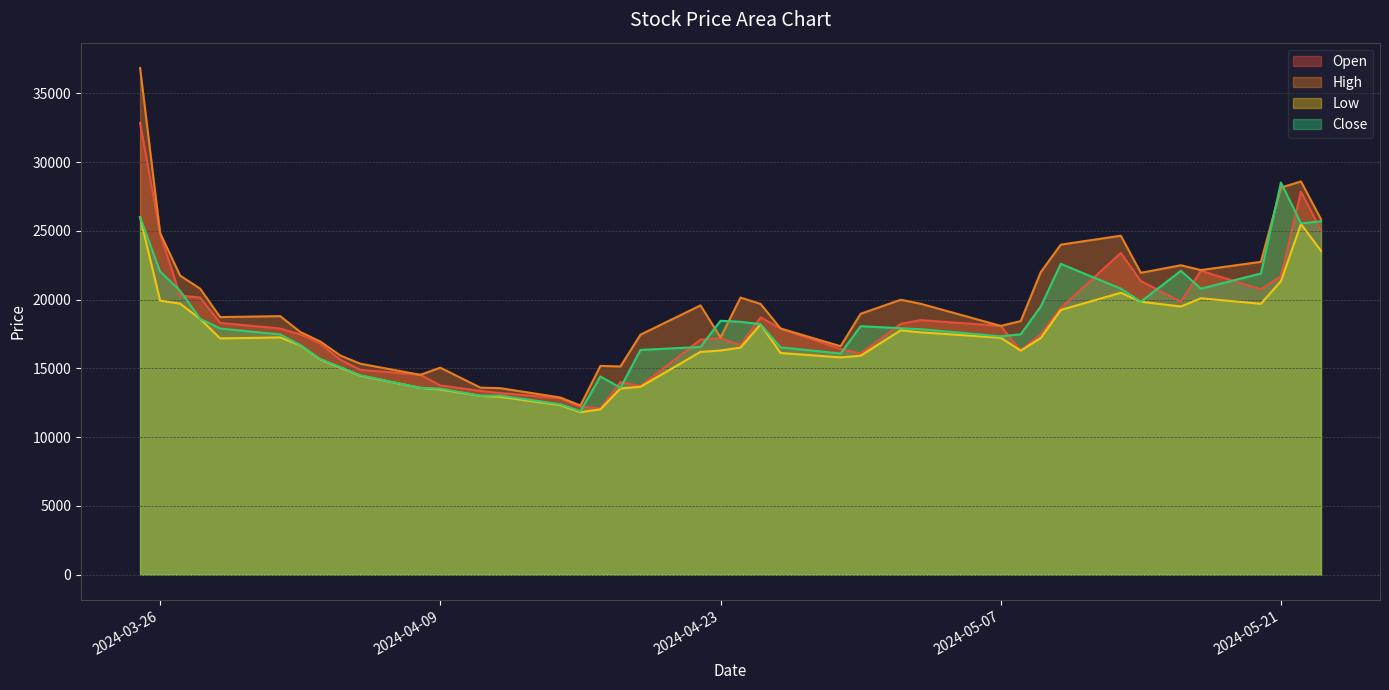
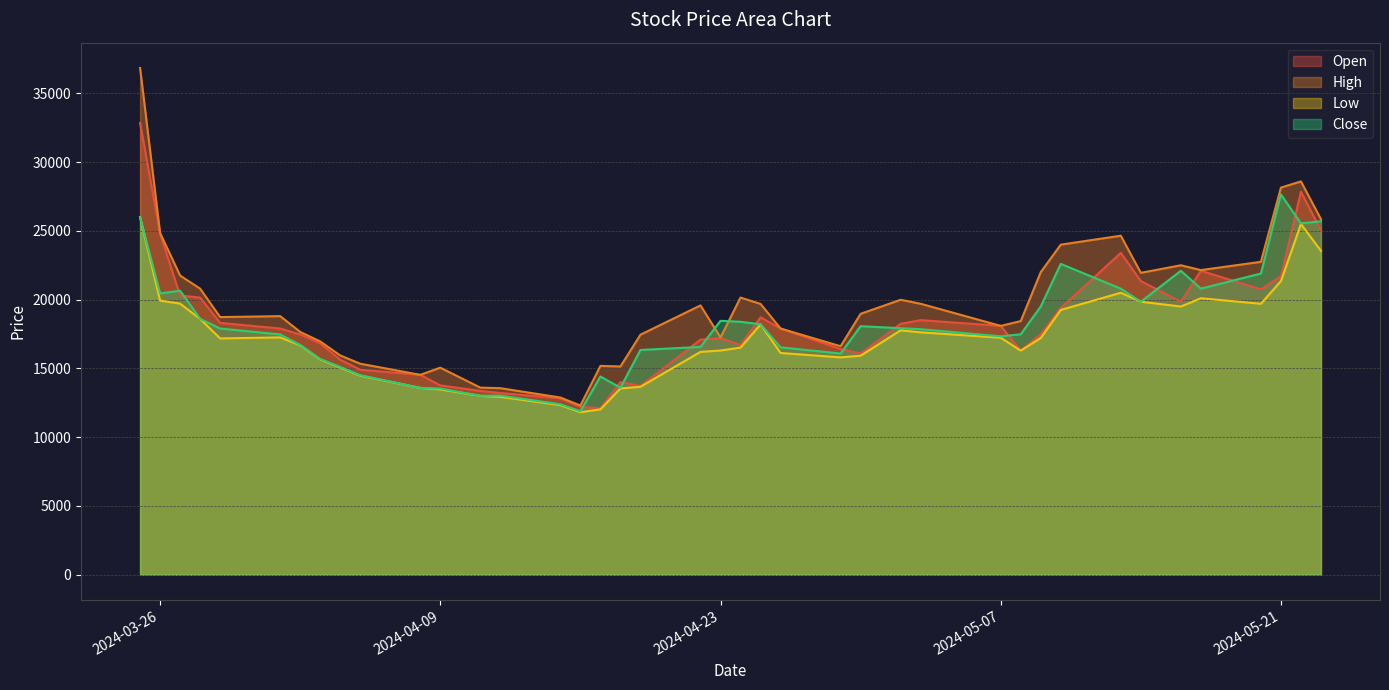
Close, 2024-03-26: 22000 -> 20500
Close, 2024-05-21: 28500 -> 27700
